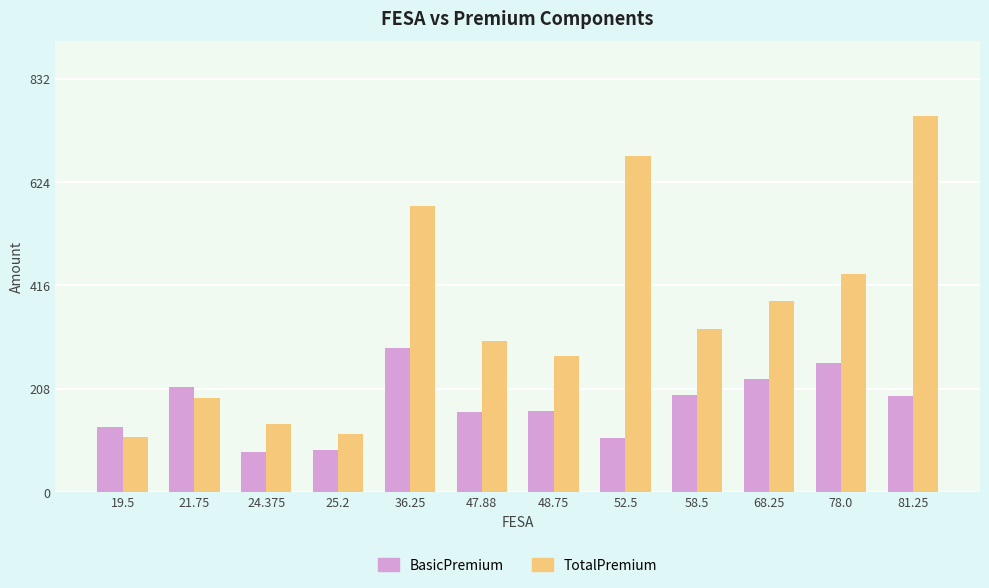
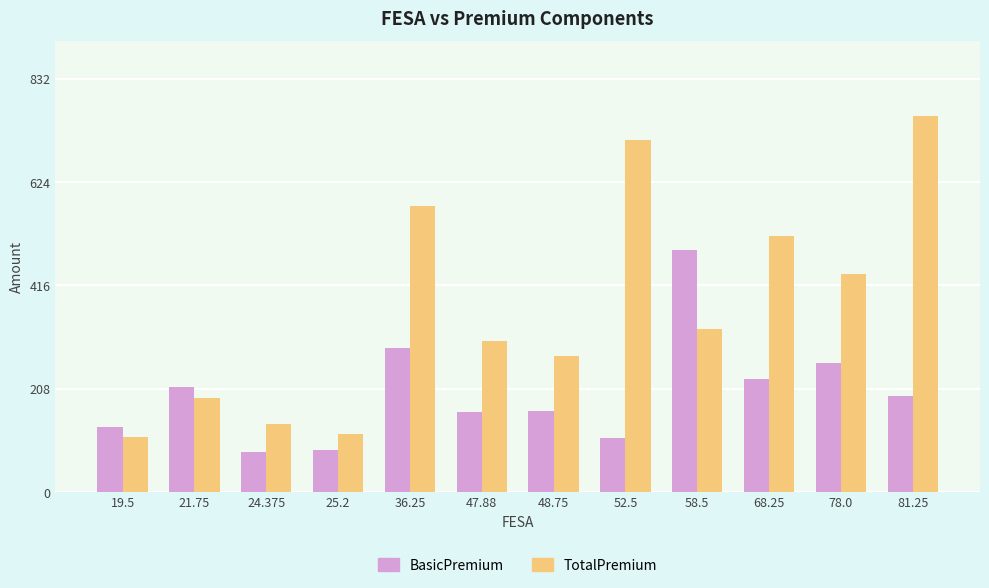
TotalPremium, 52.5: 680 -> 710
BasicPremium, 58.5: 200 -> 490
TotalPremium, 68.25: 380 -> 520
